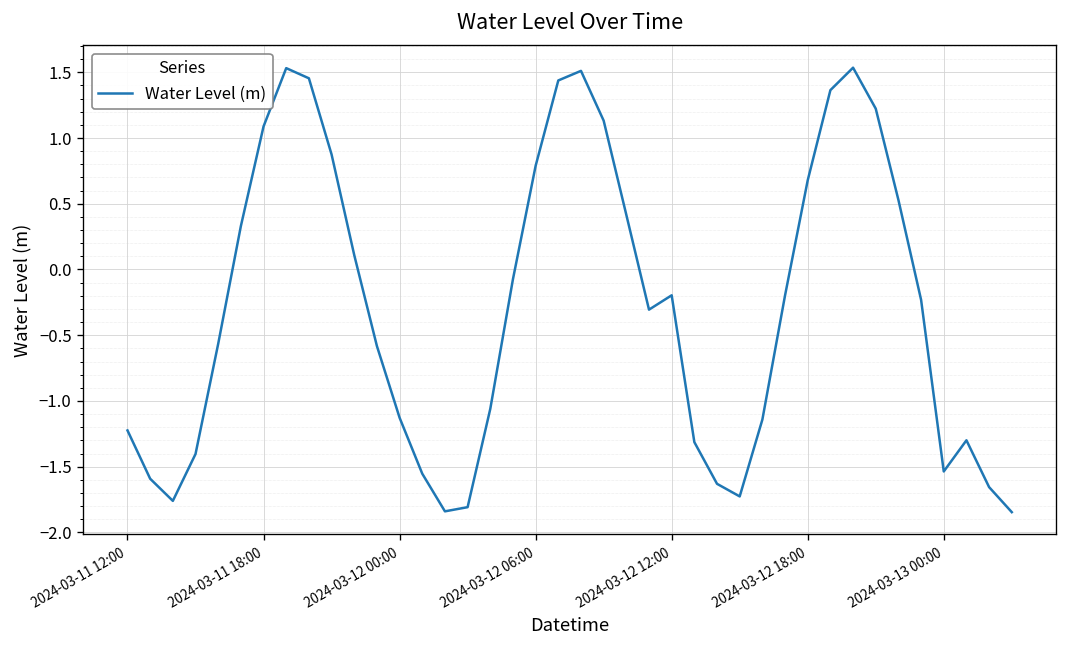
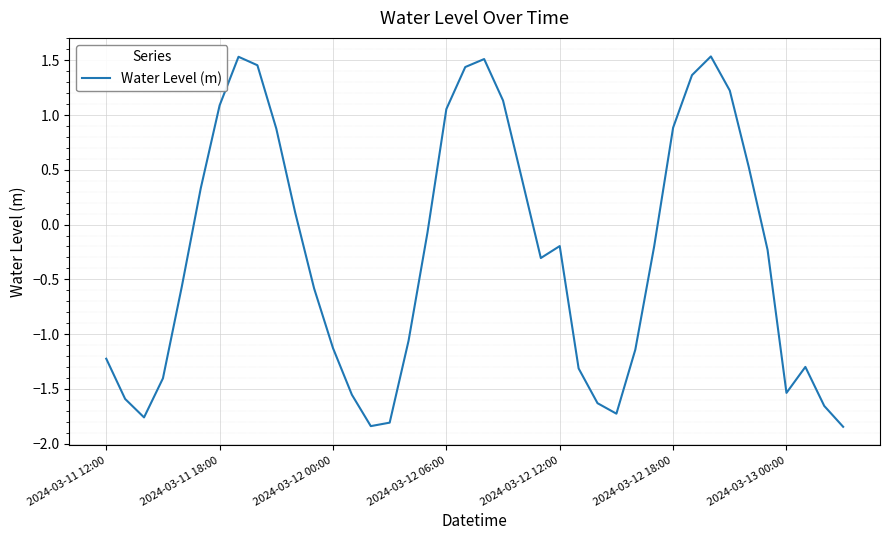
2024-03-12 06:00: 0.79 -> 1.05
2024-03-12 18:00: 0.68 -> 0.88
